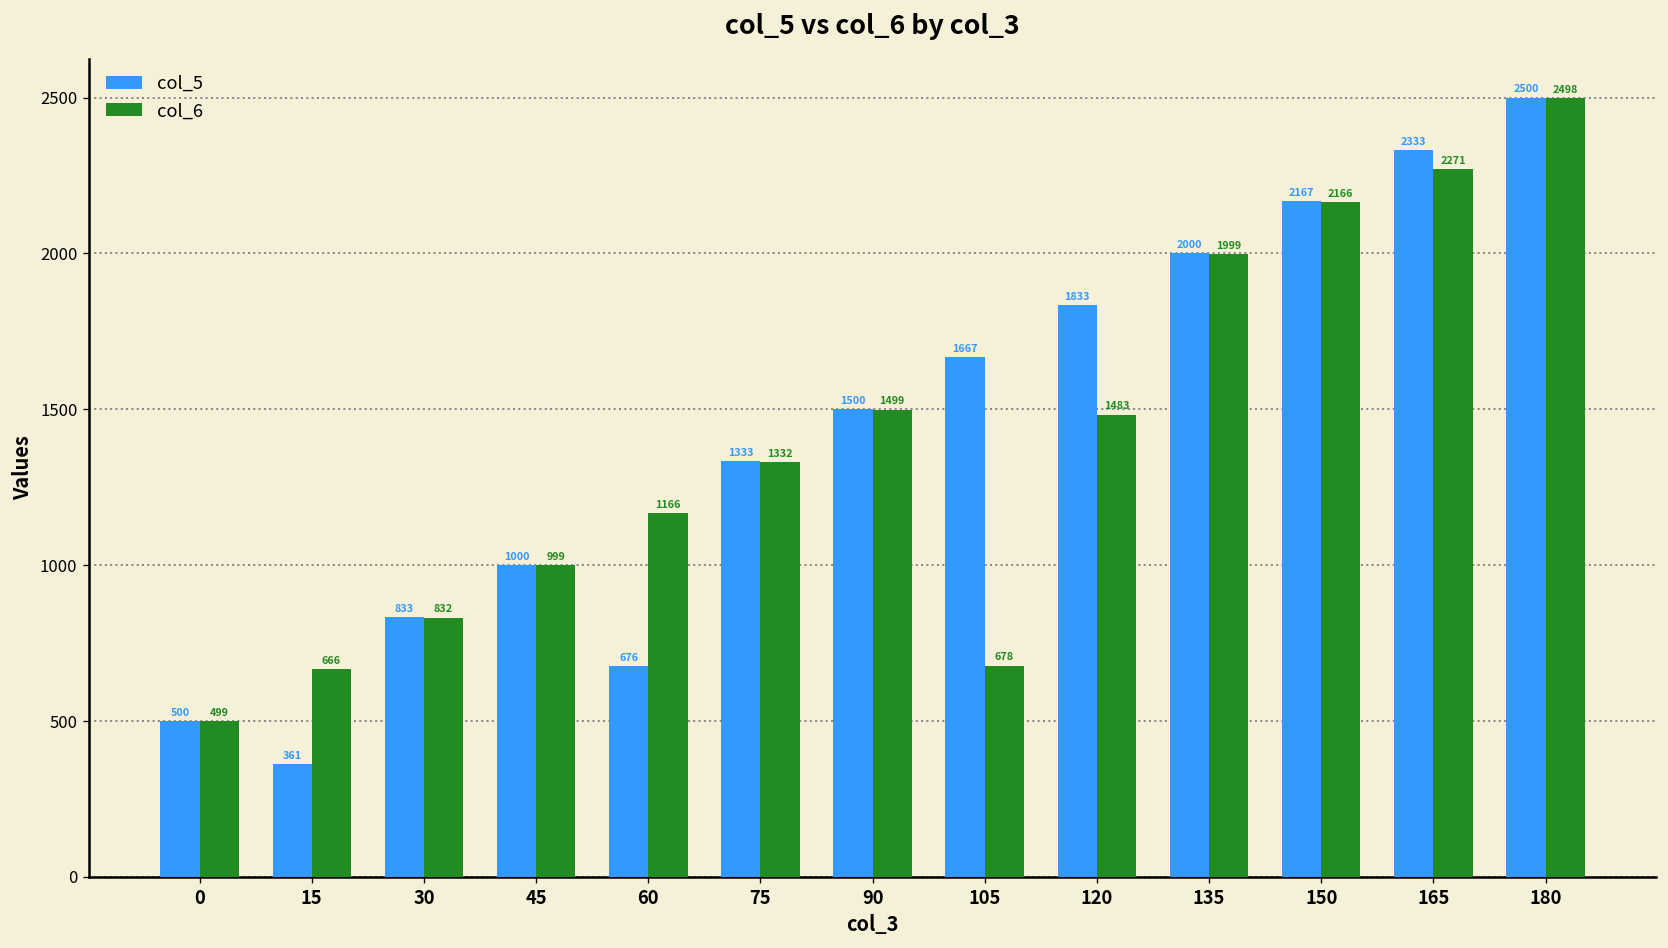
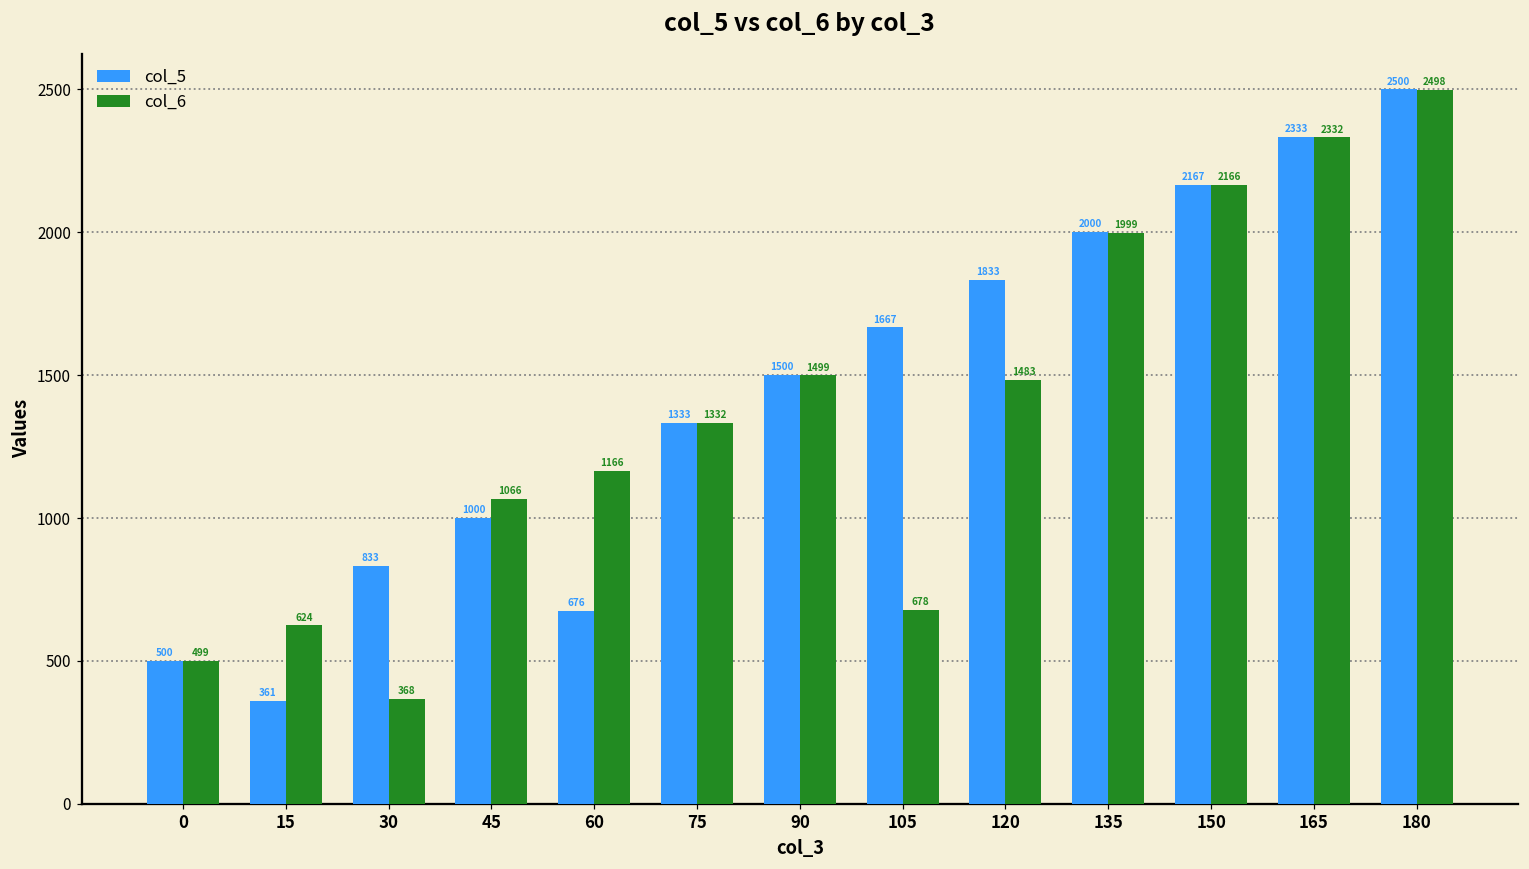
col_6, 15: 666 -> 624
col_6, 30: 832 -> 368
col_6, 45: 999 -> 1066
col_6, 165: 2271 -> 2332
